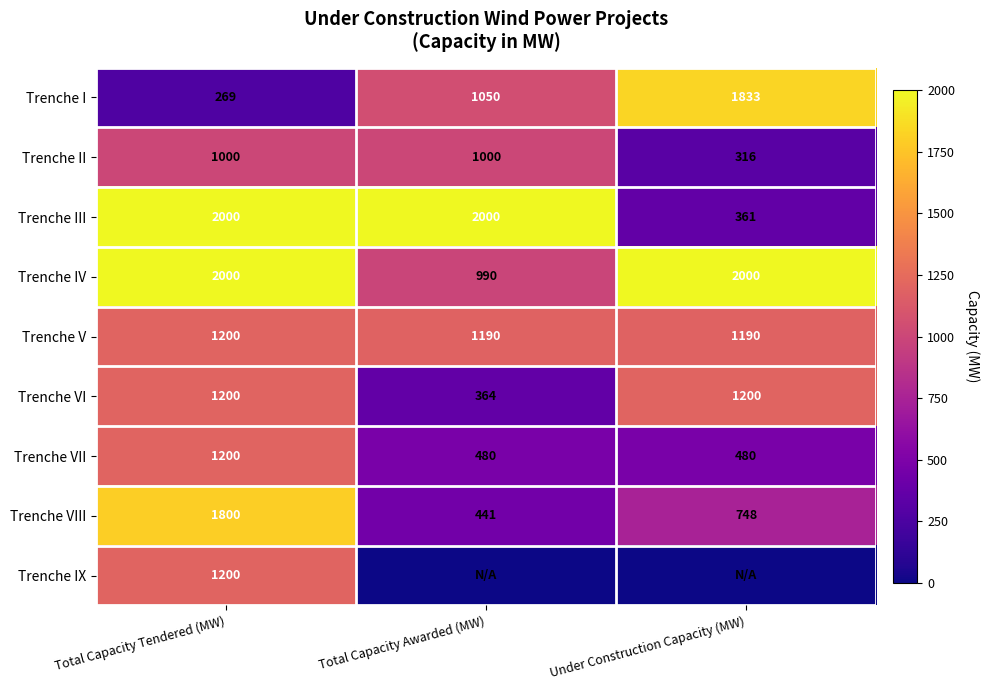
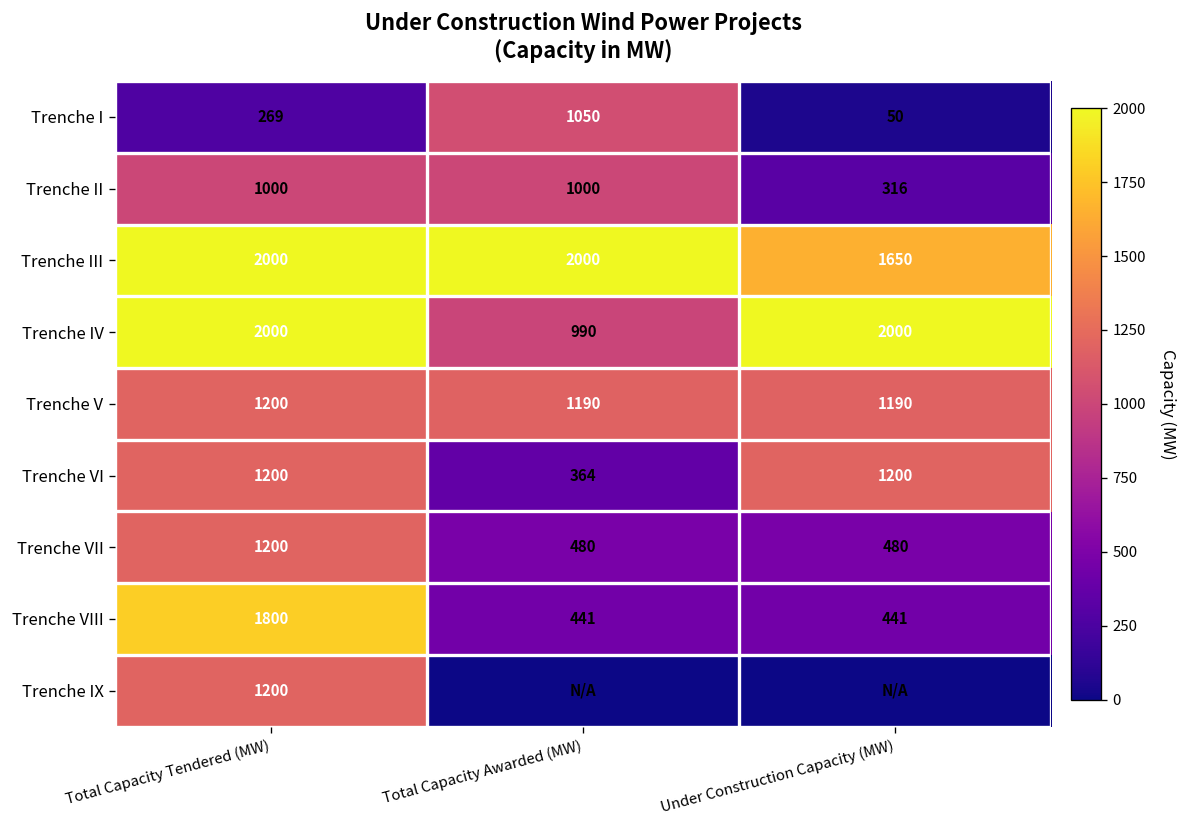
Trenche I, Under Construction Capacity (MW): 1833 -> 50
Trenche III, Under Construction Capacity (MW): 361 -> 1650
Trenche VIII, Under Construction Capacity (MW): 748 -> 441
